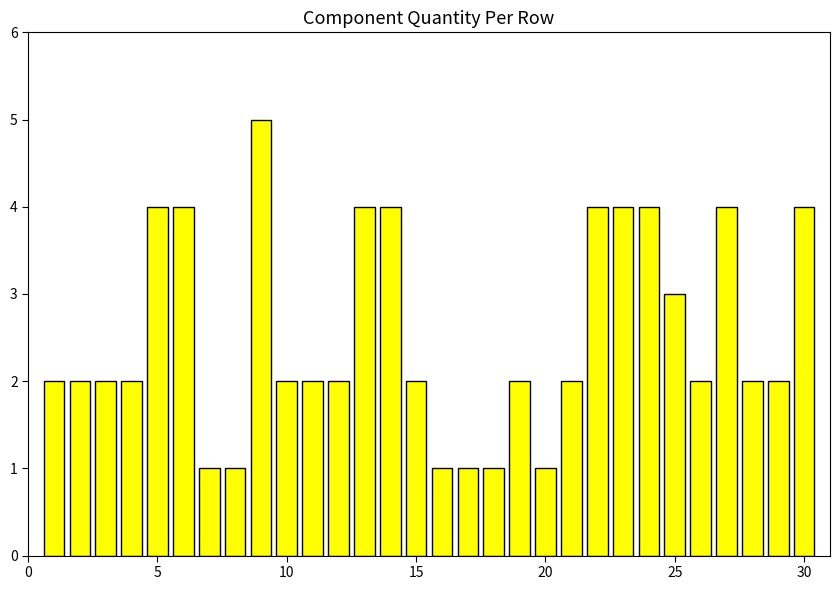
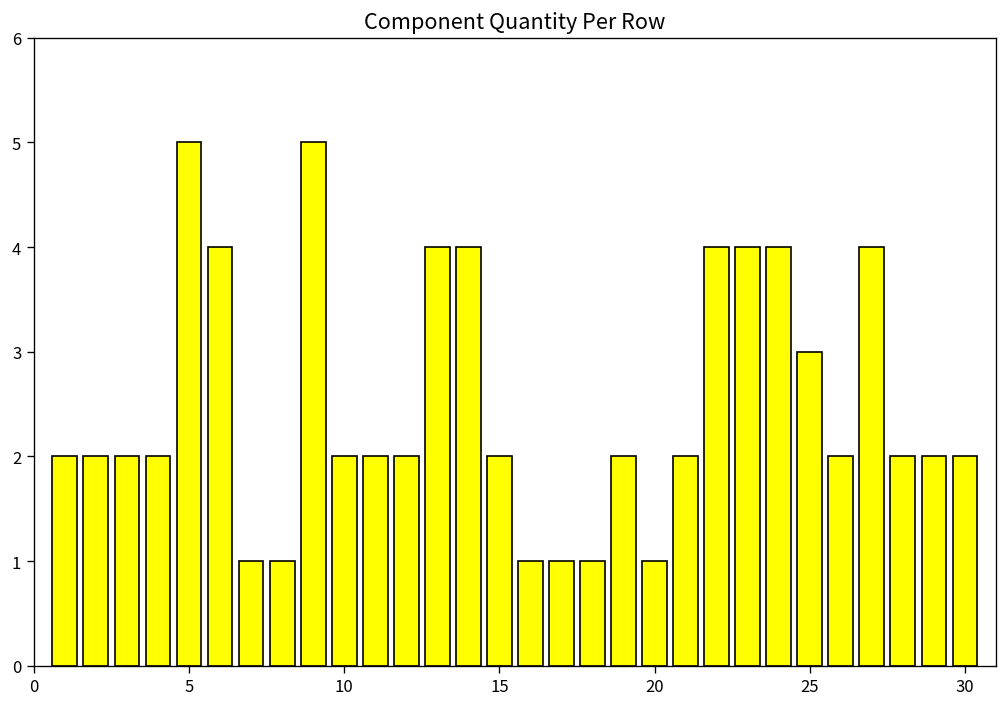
5: 4 -> 5
30: 4 -> 2
